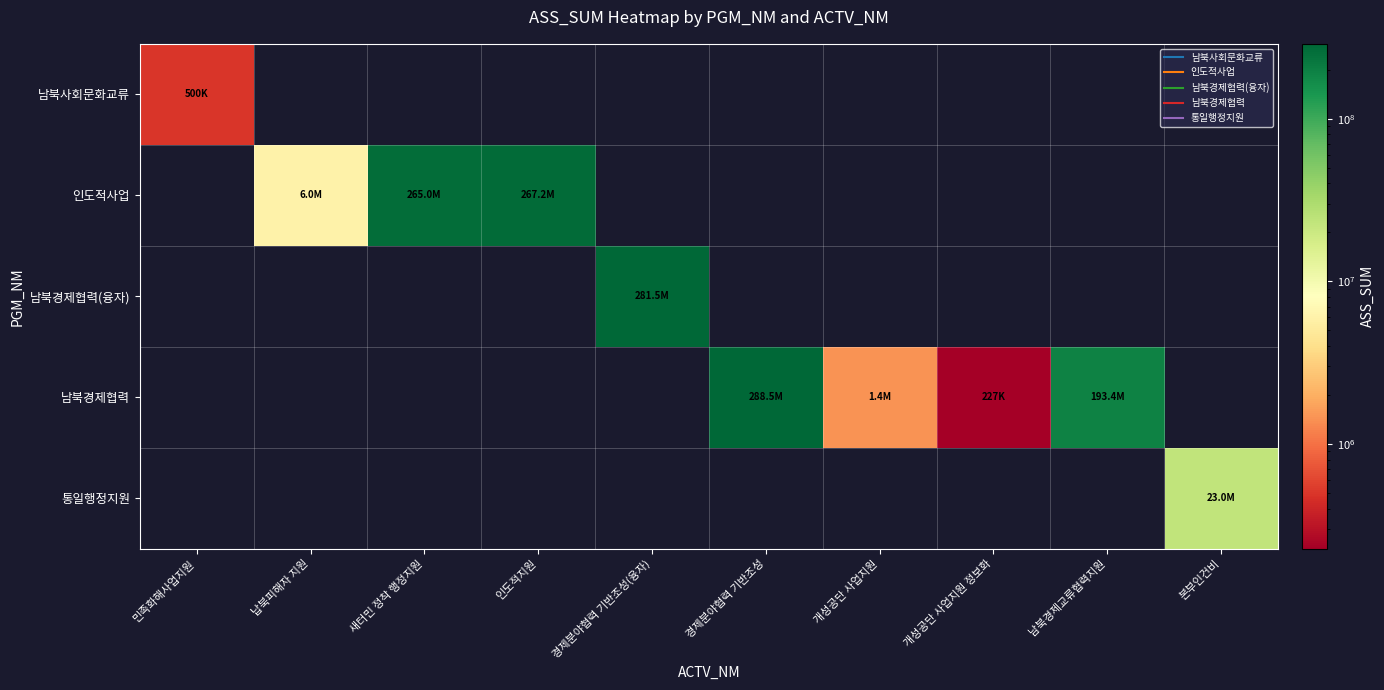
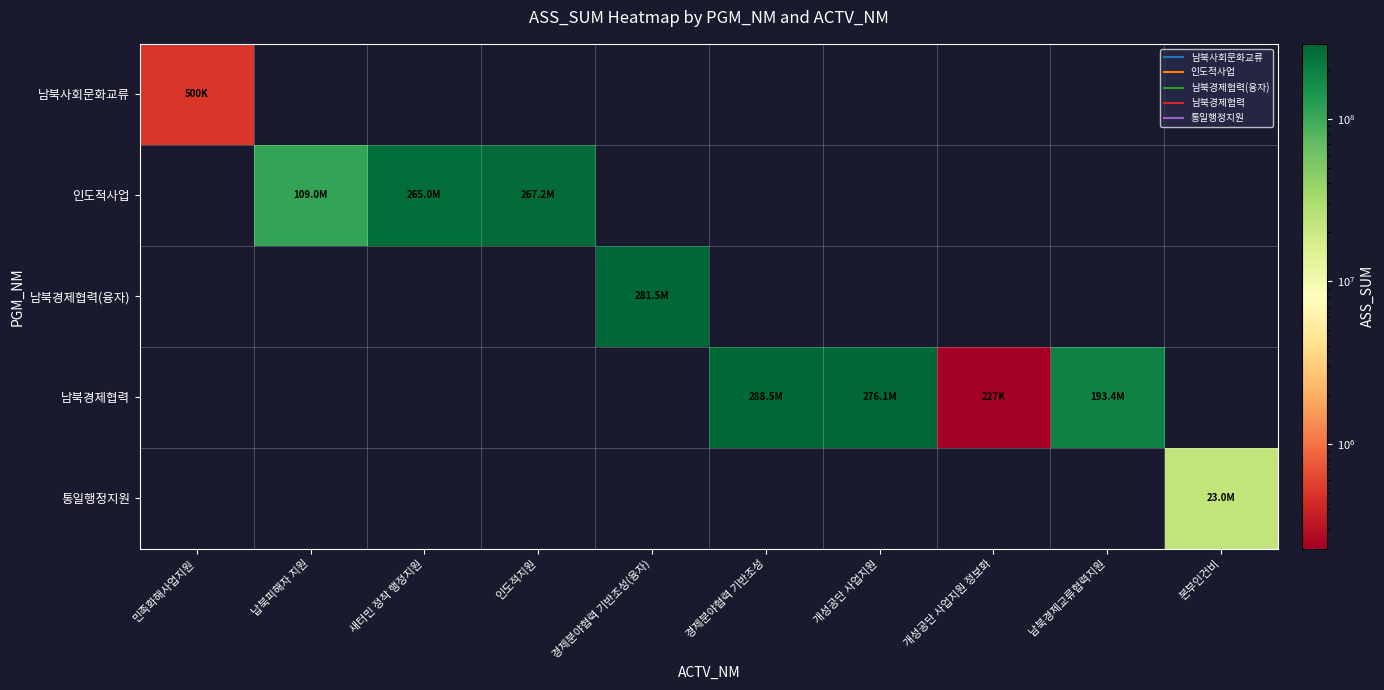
인도적사업, 납북피해자 지원: 6.0M -> 109.0M
남북경제협력, 개성공단 사업지원: 1.4M -> 276.1M
